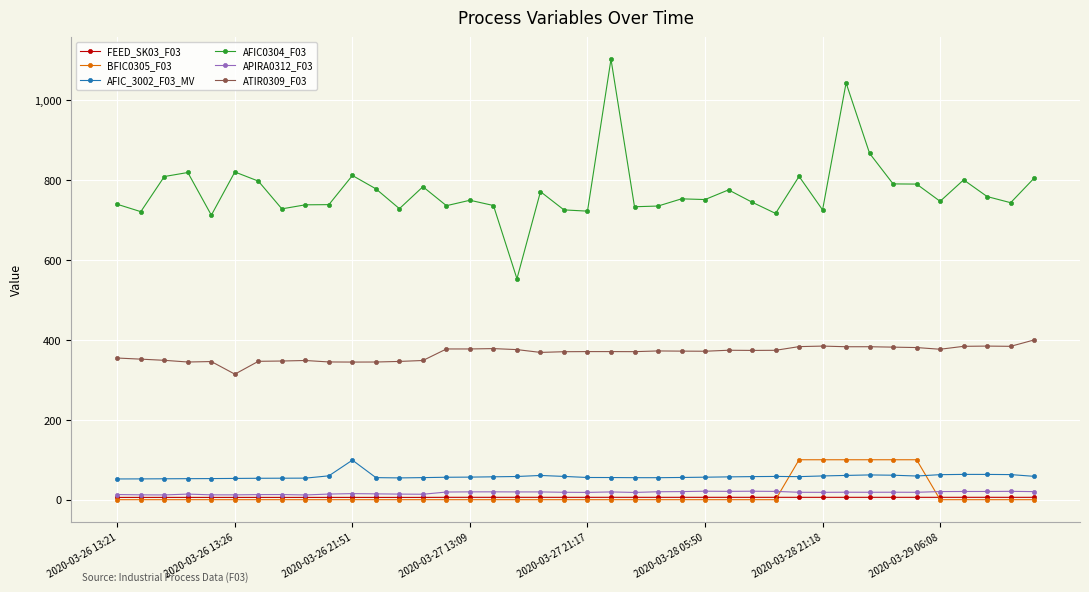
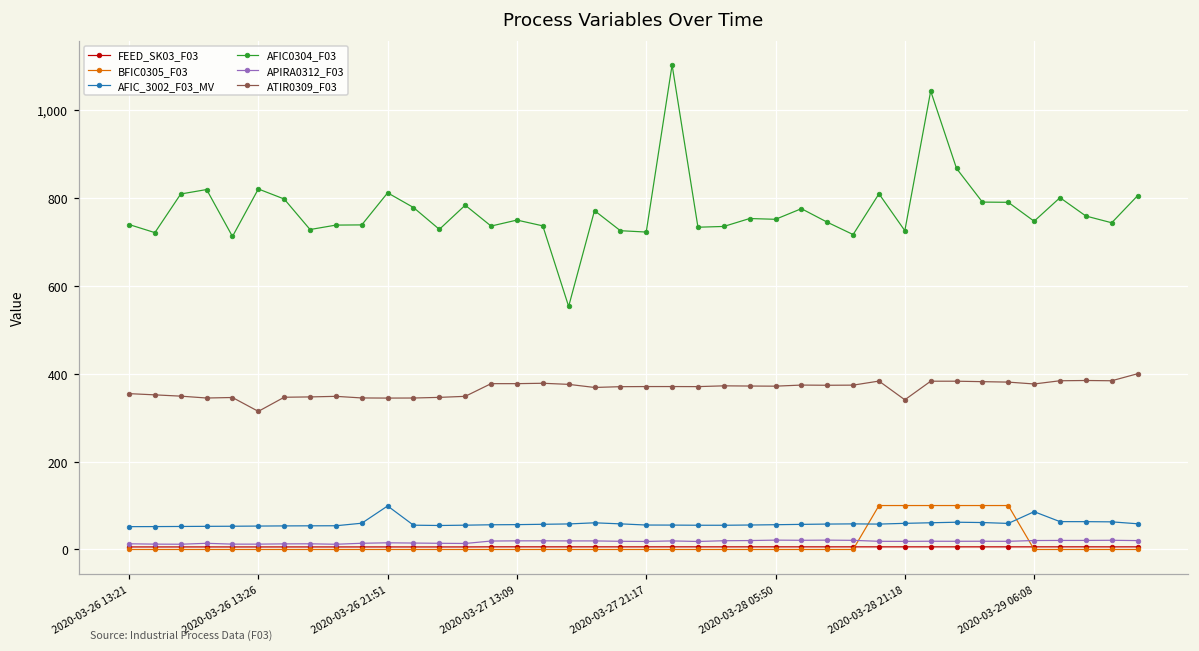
ATIR0309_F03, 2020-03-28 21:18: 380 -> 340
AFIC_3002_F03_MV, 2020-03-29 06:08: 60 -> 90
